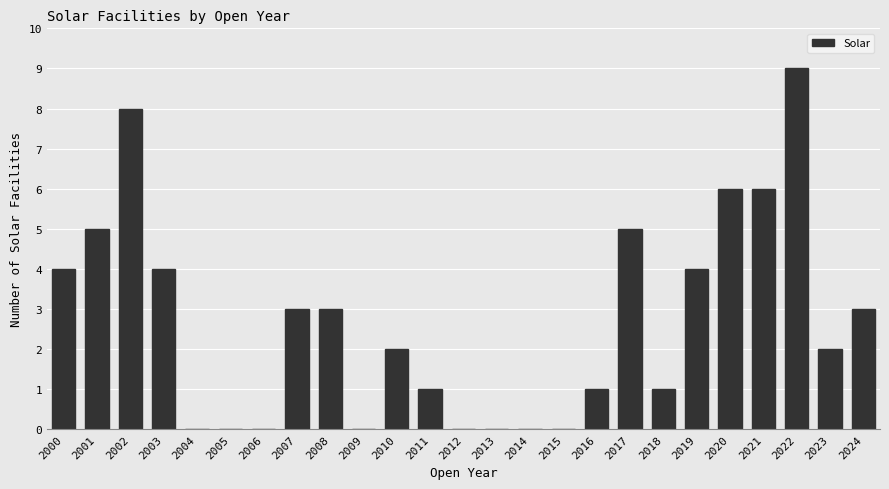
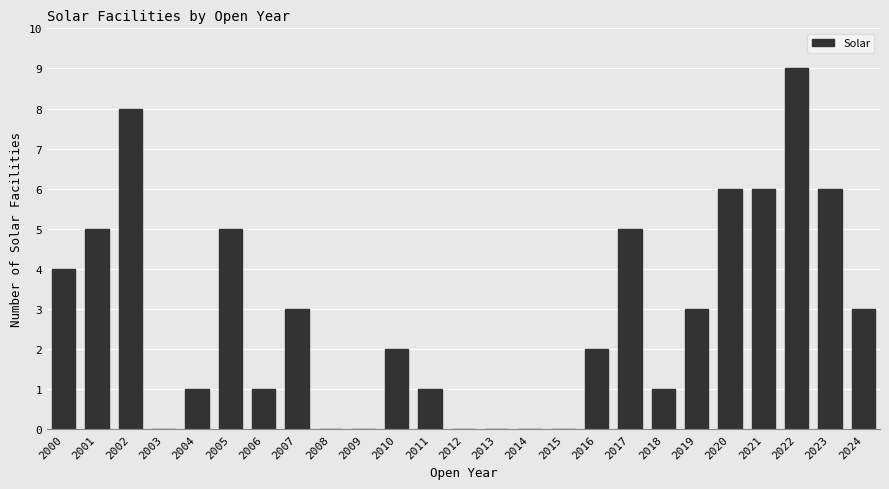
2003: 4 -> 0
2004: 0 -> 1
2005: 0 -> 5
2006: 0 -> 1
2008: 3 -> 0
2016: 1 -> 2
2019: 4 -> 3
2023: 2 -> 6
